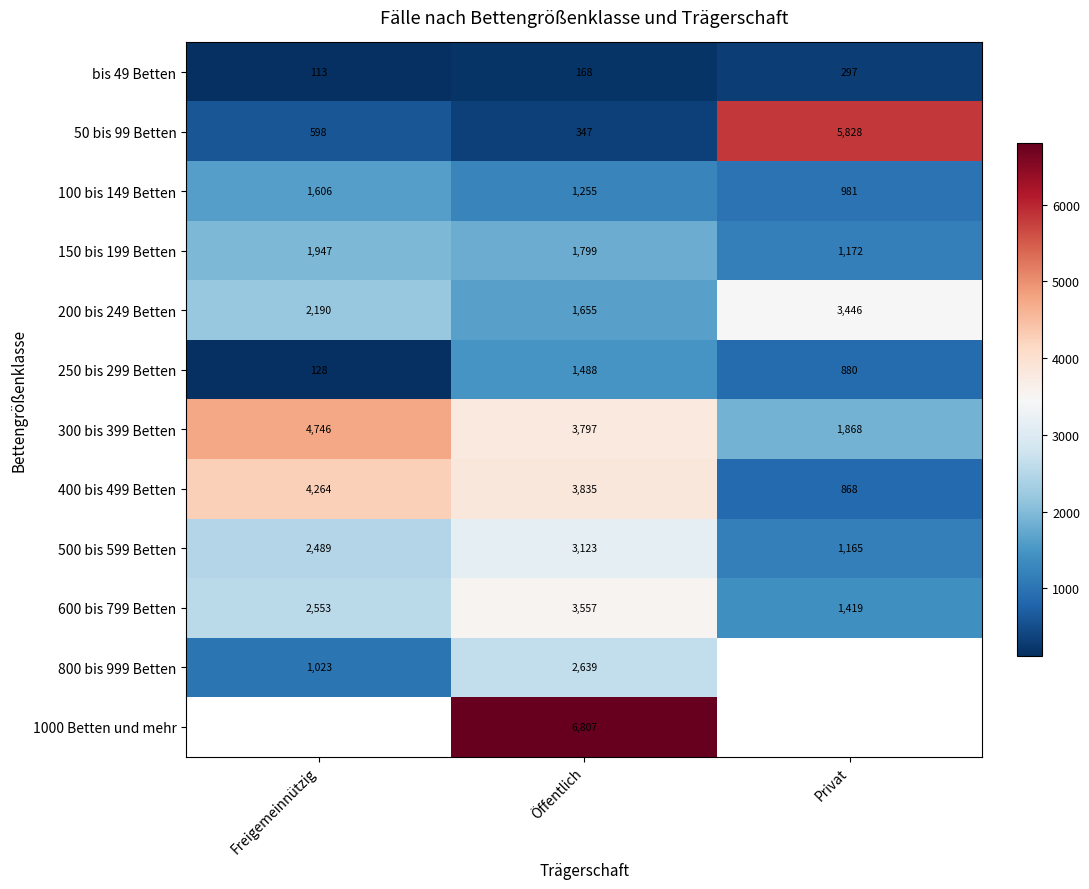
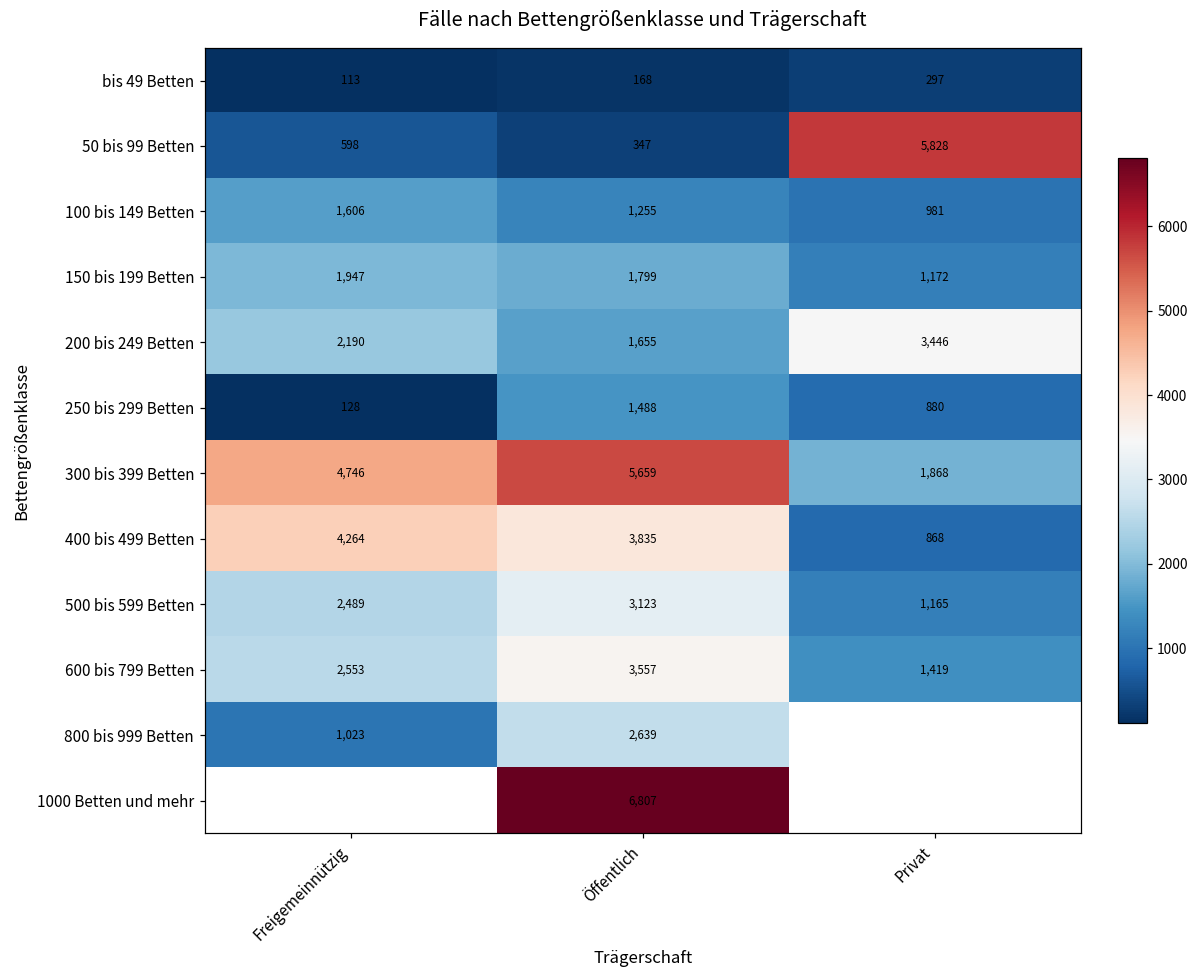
300 bis 399 Betten, Öffentlich: 3,797 -> 5,659
